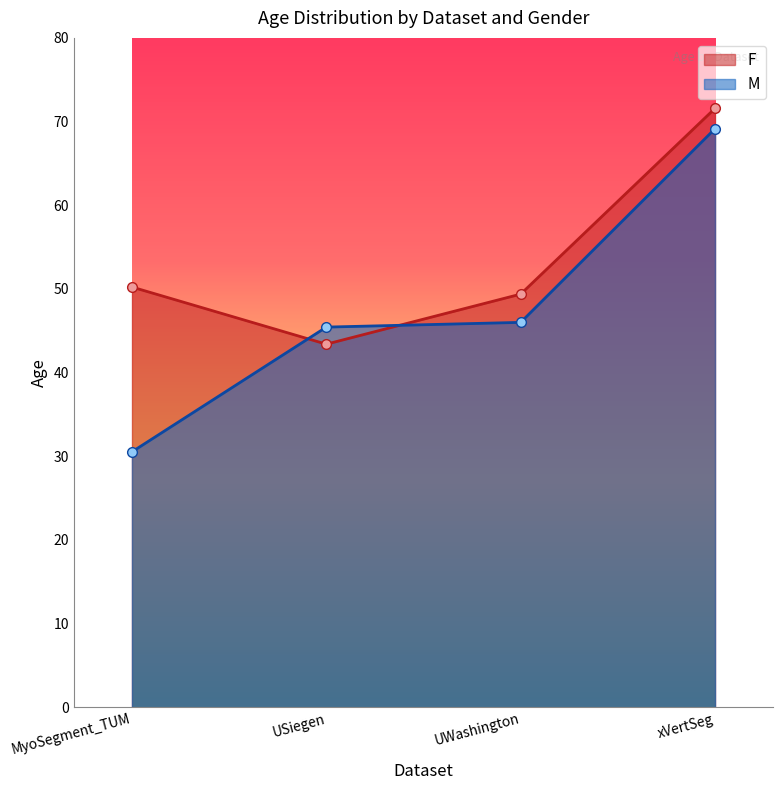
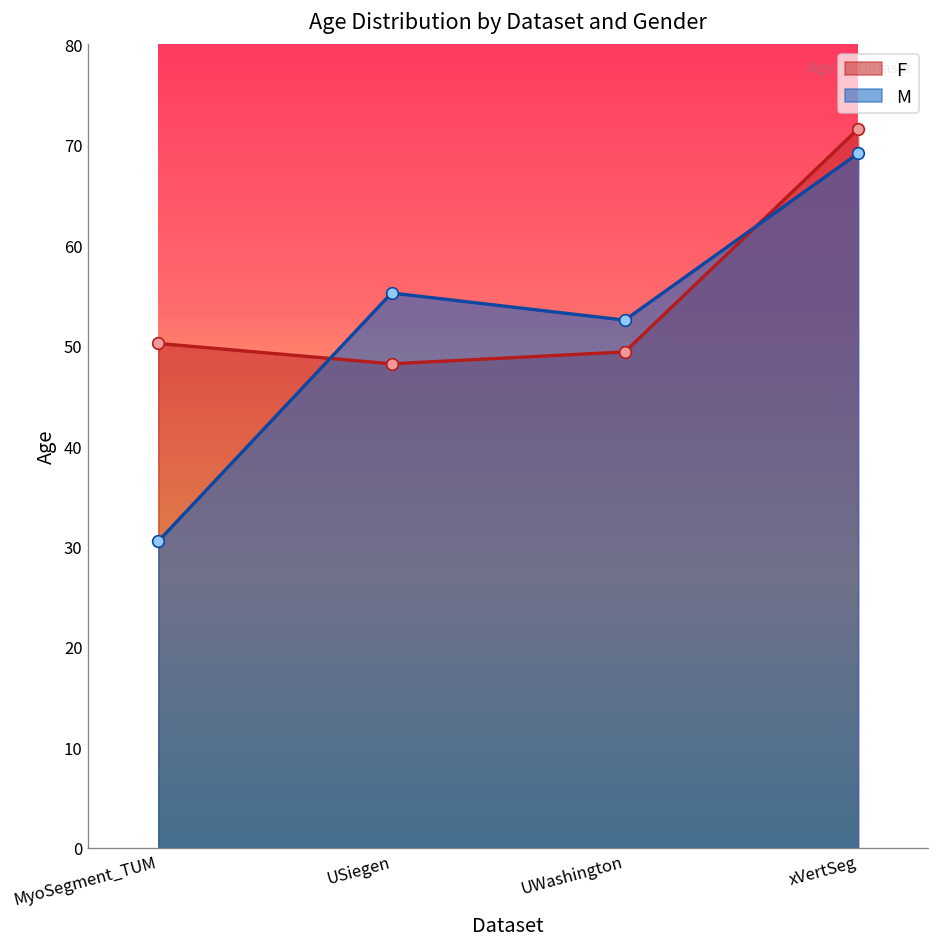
F, USiegen: 43 -> 48
M, USiegen: 45 -> 55
M, UWashington: 46 -> 53
